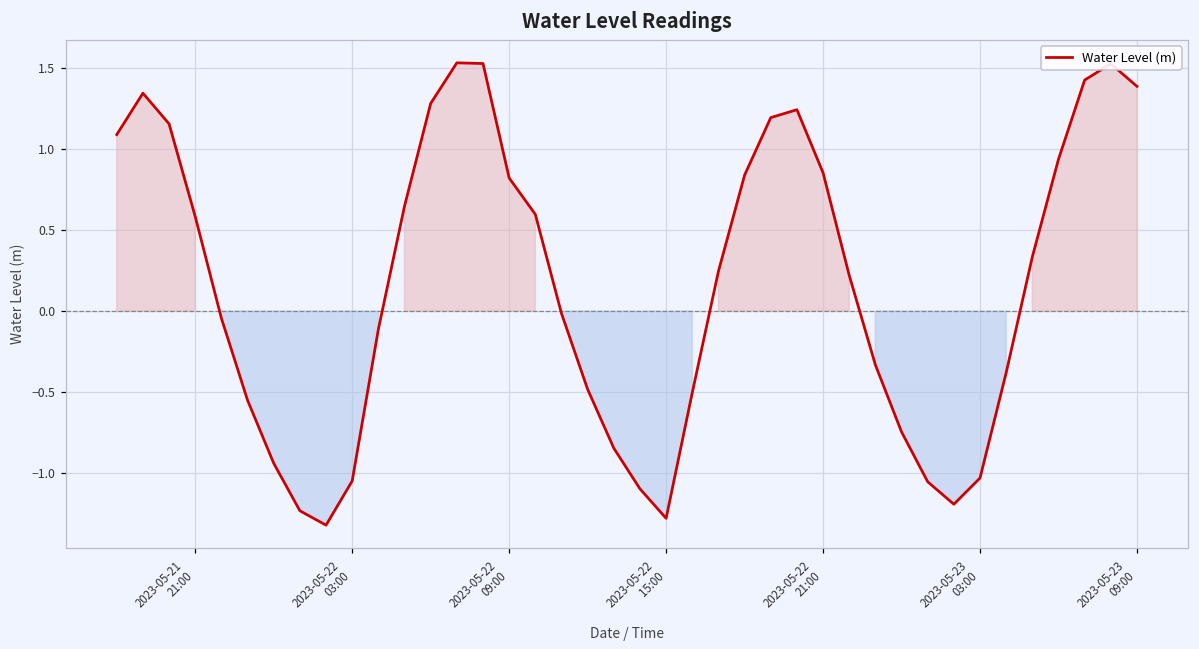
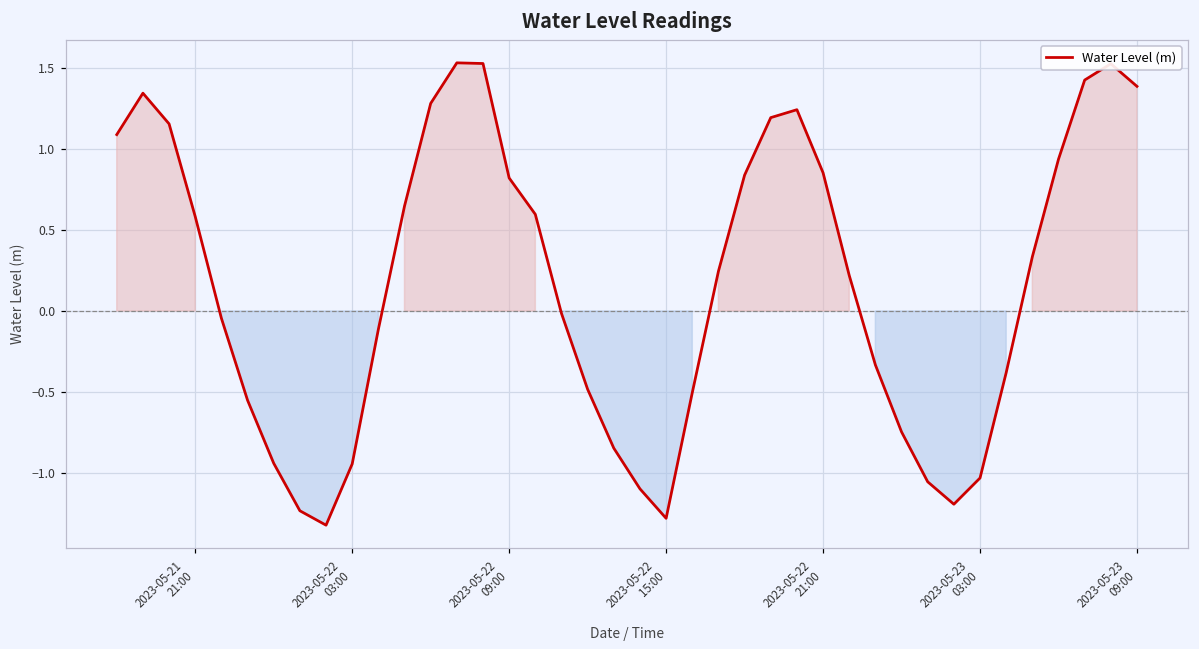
2023-05-22 03:00: -1.05 -> -0.94
